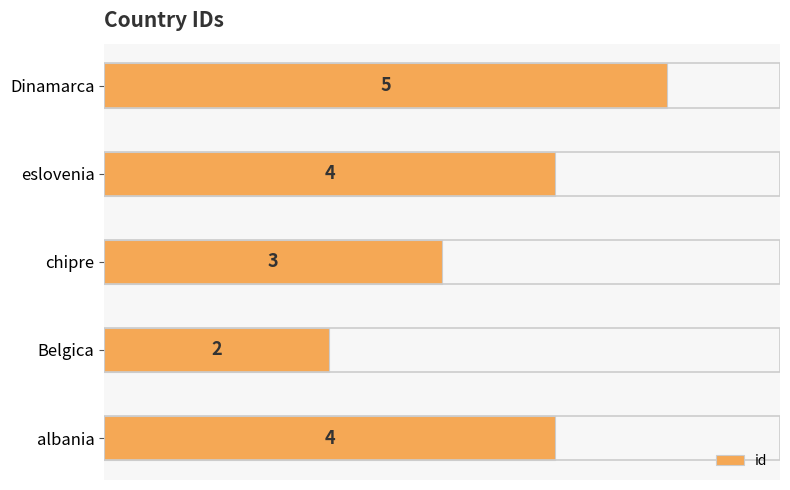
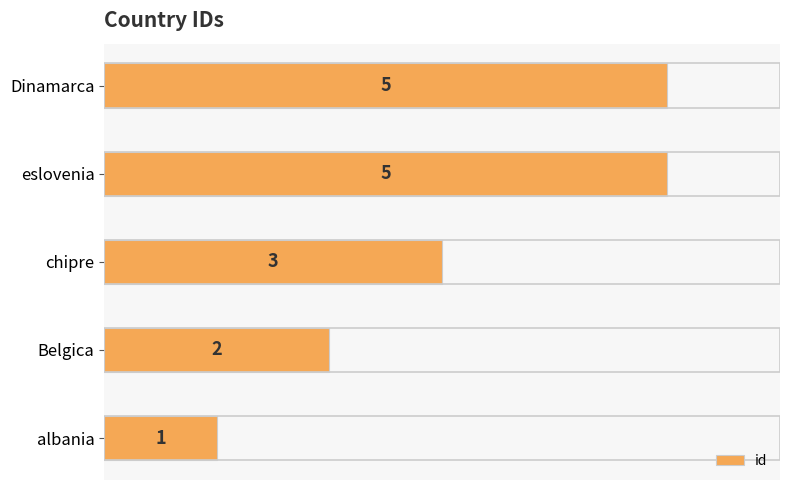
eslovenia: 4 -> 5
albania: 4 -> 1
